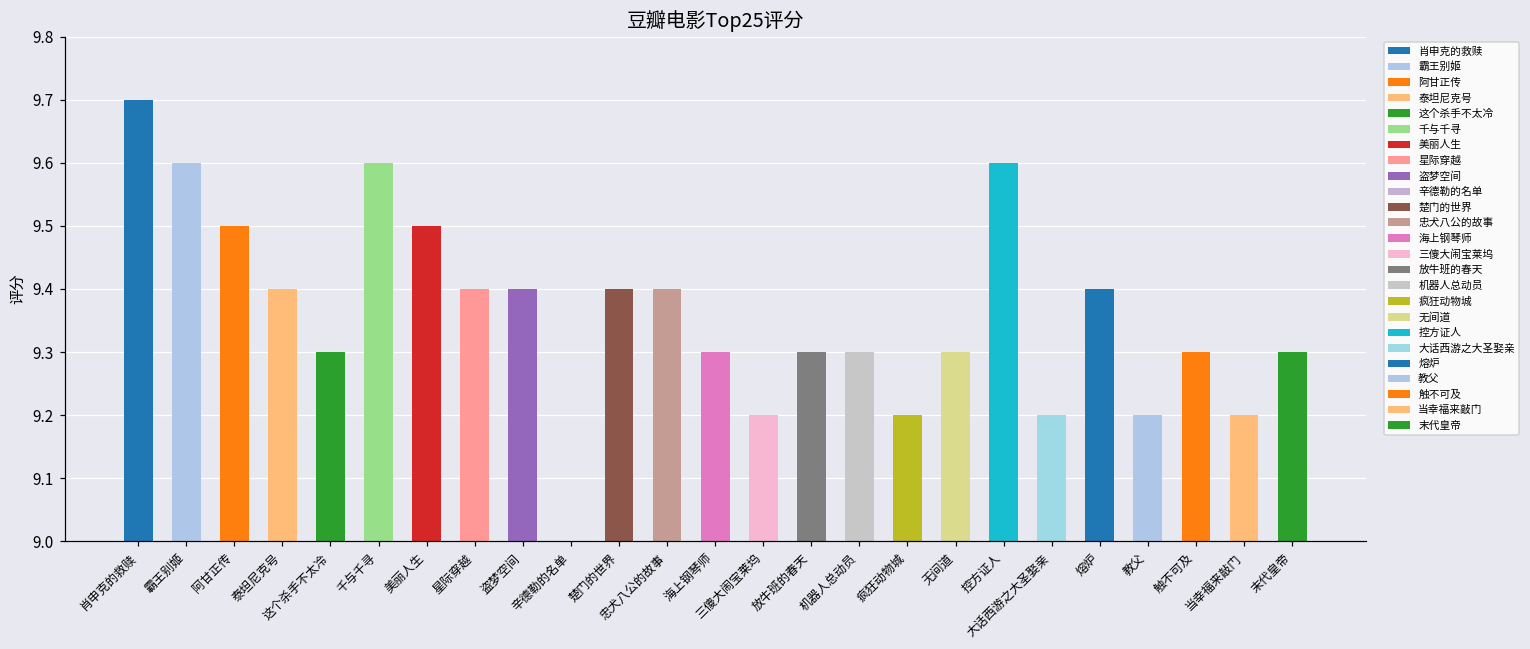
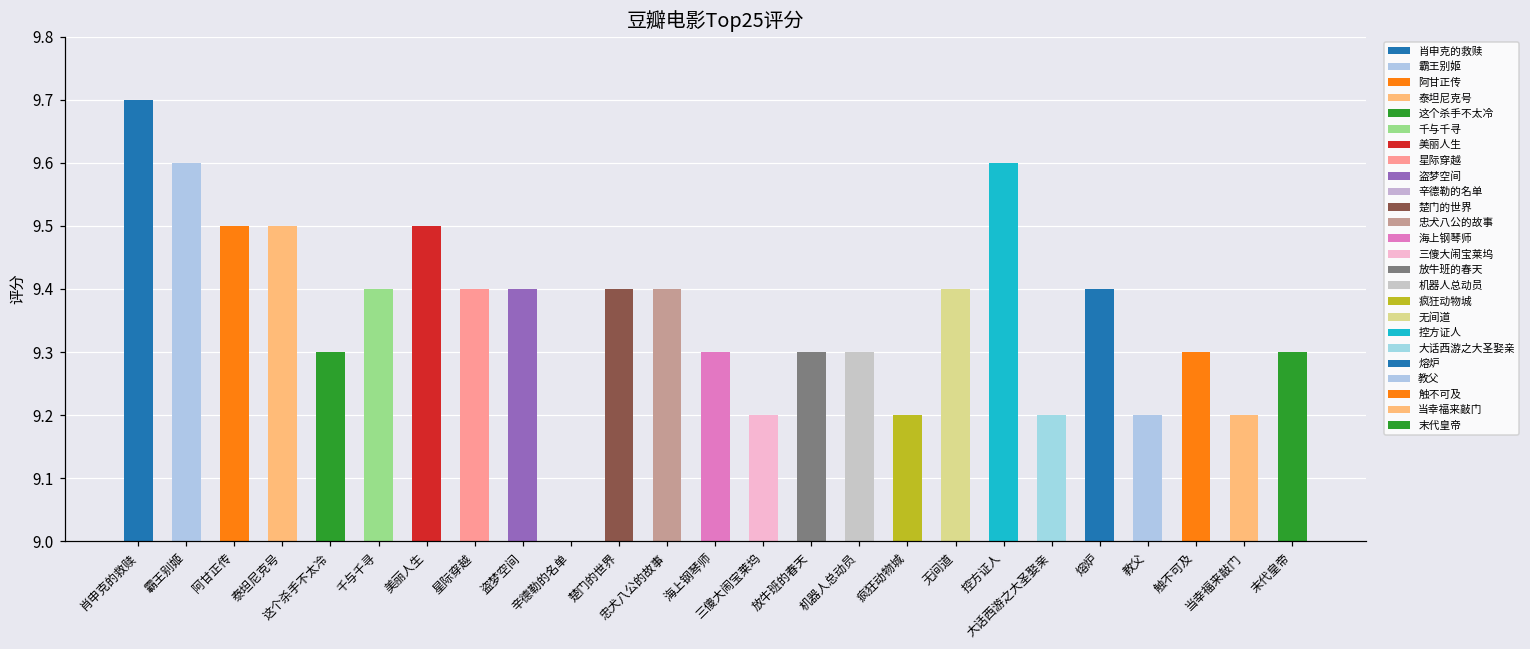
泰坦尼克号: 9.4 -> 9.5
千与千寻: 9.6 -> 9.4
无间道: 9.3 -> 9.4
